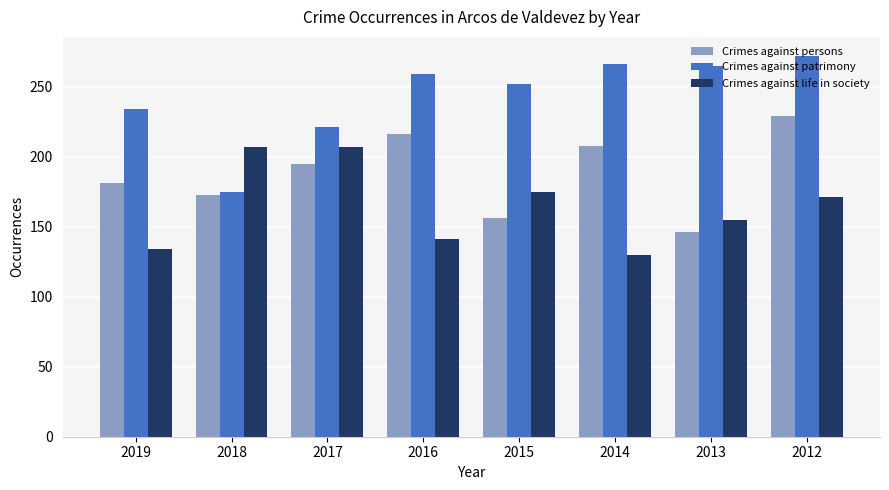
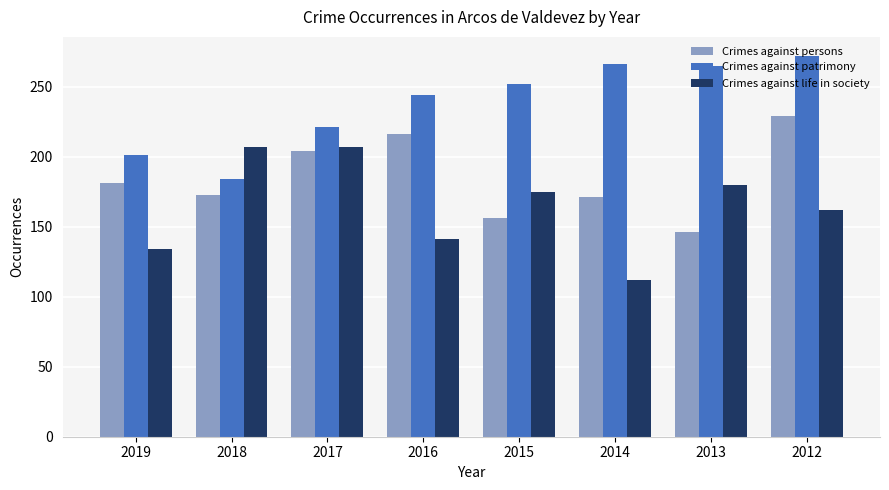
Crimes against patrimony, 2019: 234 -> 201
Crimes against patrimony, 2018: 175 -> 184
Crimes against persons, 2017: 195 -> 204
Crimes against patrimony, 2016: 259 -> 244
Crimes against persons, 2014: 208 -> 171
Crimes against life in society, 2014: 130 -> 112
Crimes against life in society, 2013: 155 -> 180
Crimes against life in society, 2012: 171 -> 162
